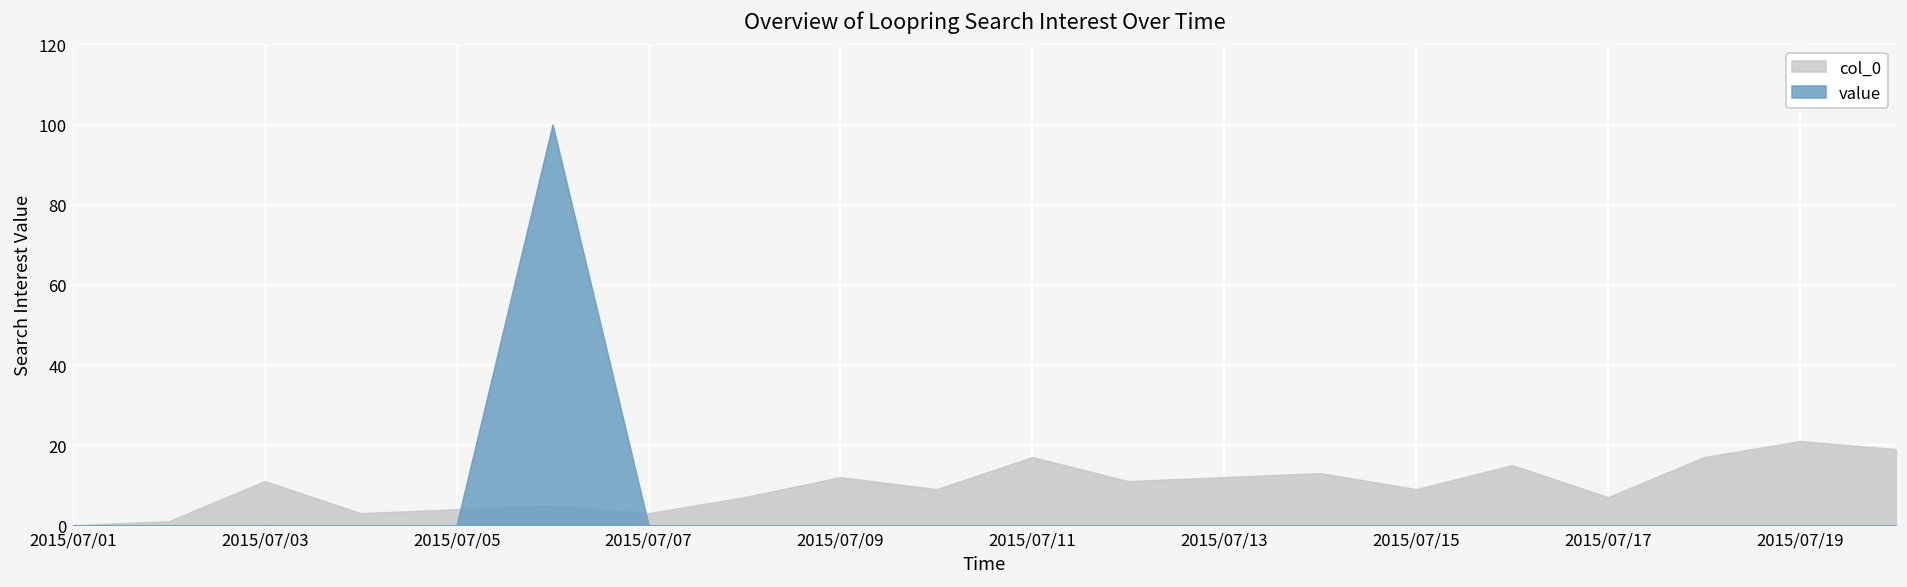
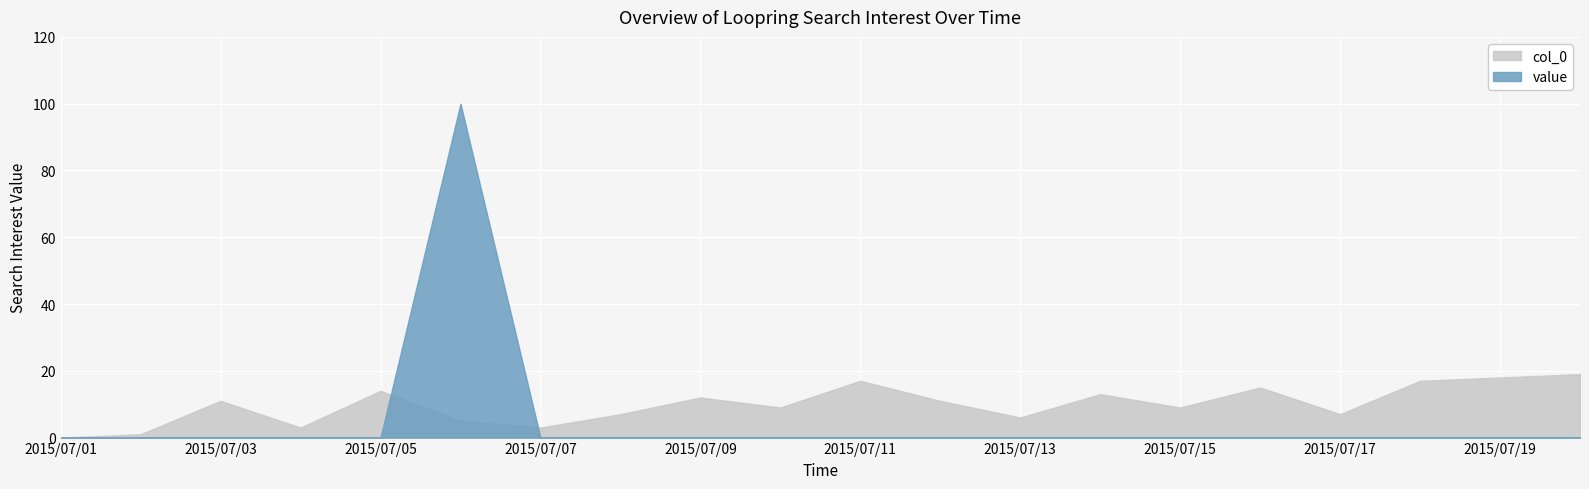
col_0, 2015/07/05: 4 -> 14
col_0, 2015/07/13: 12 -> 6
col_0, 2015/07/19: 21 -> 18
